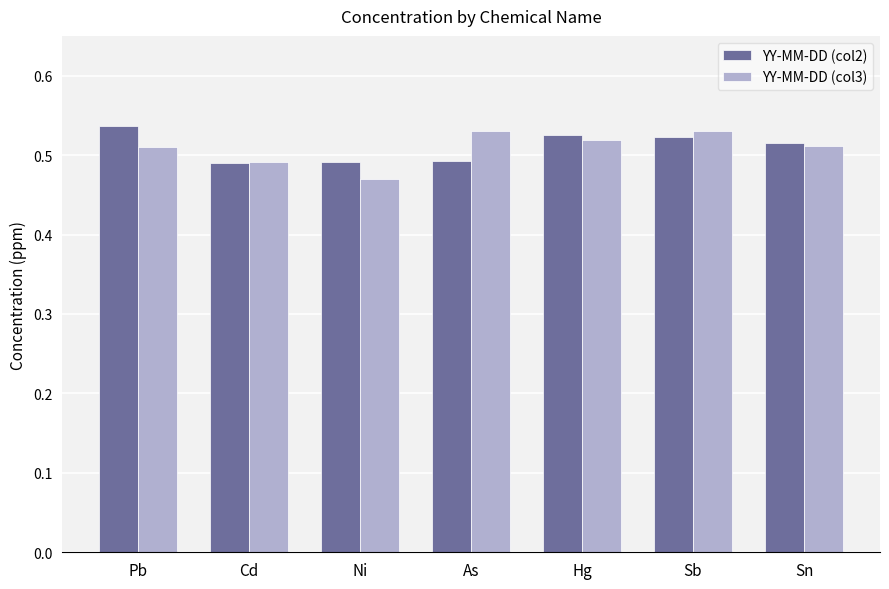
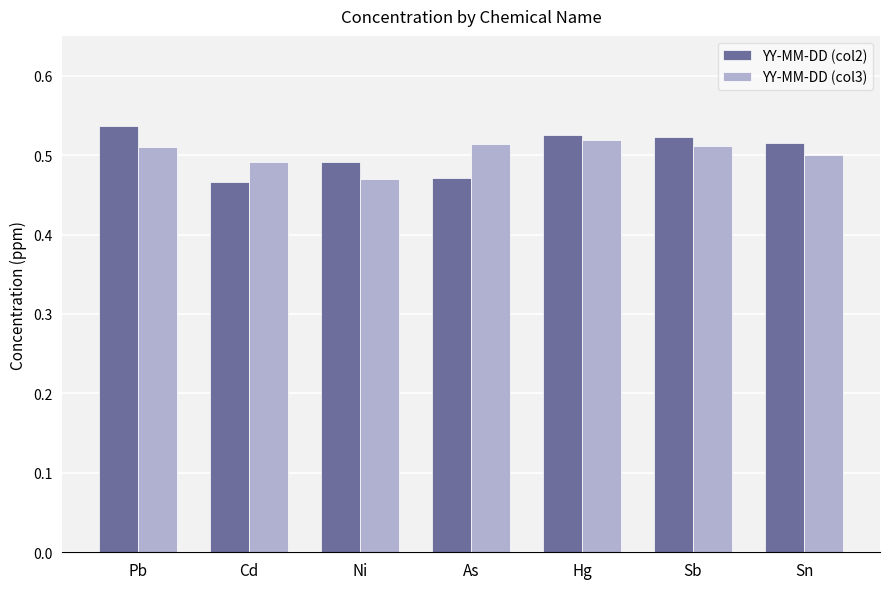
YY-MM-DD (col2), Cd: 0.49 -> 0.47
YY-MM-DD (col2), As: 0.49 -> 0.47
YY-MM-DD (col3), As: 0.53 -> 0.51
YY-MM-DD (col3), Sb: 0.53 -> 0.51
YY-MM-DD (col3), Sn: 0.51 -> 0.50
